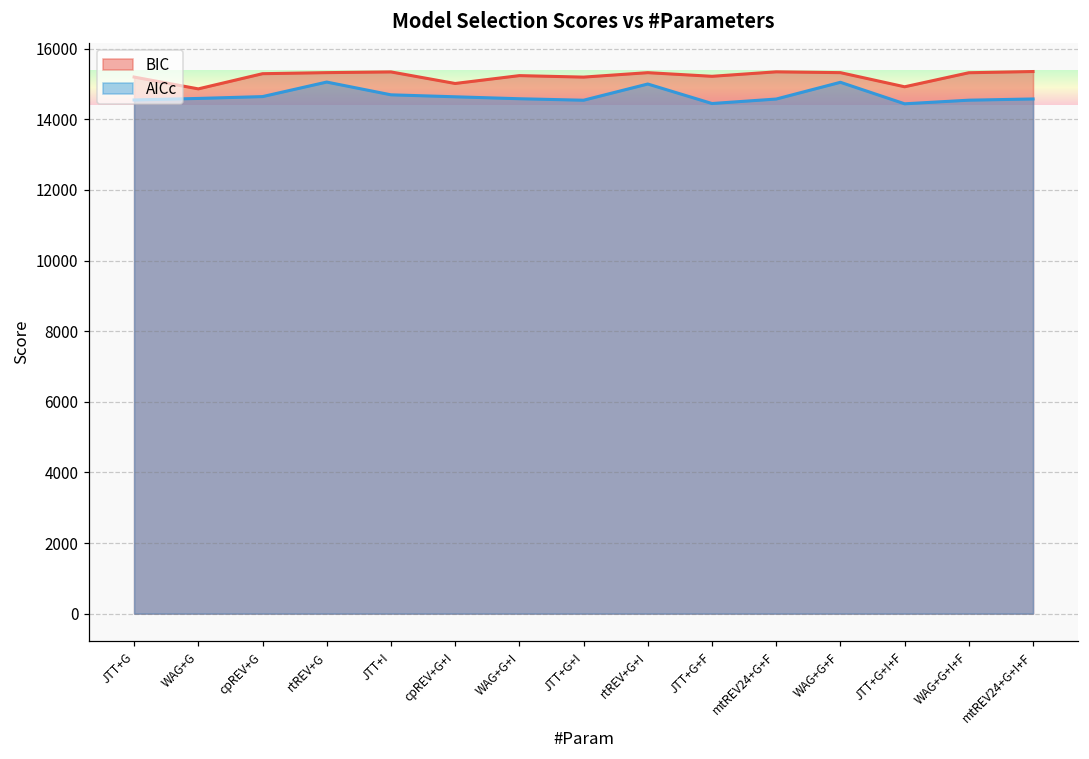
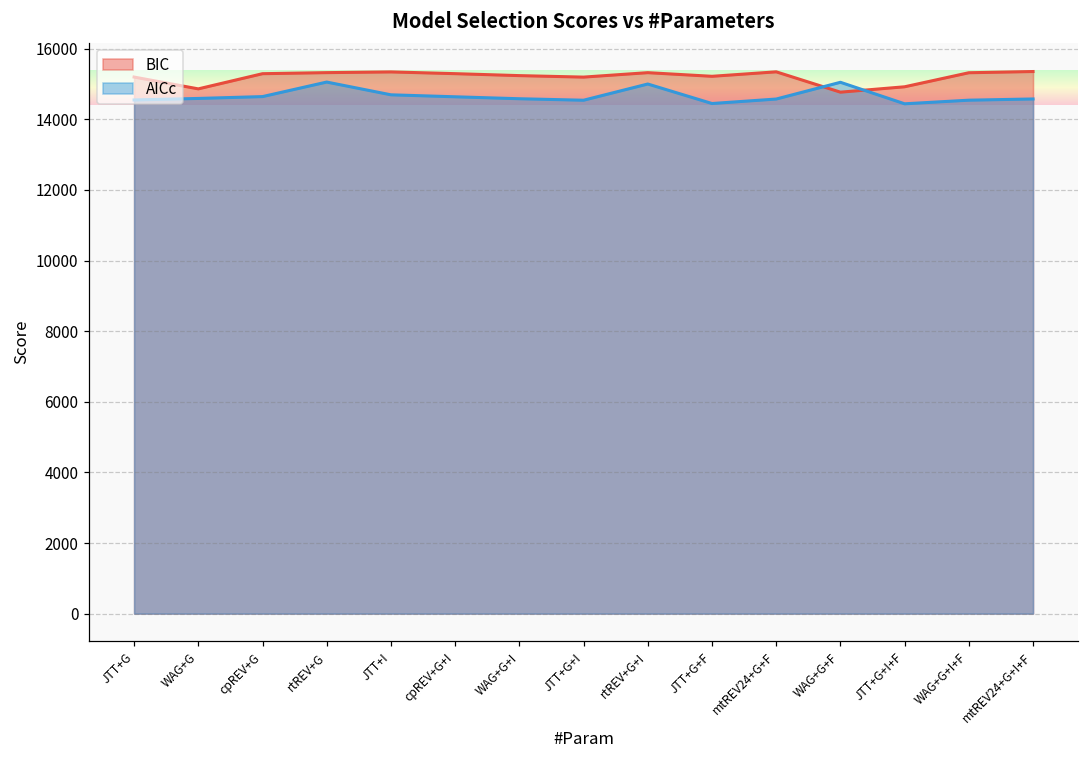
BIC, cpREV+G+I: 15000 -> 15300
BIC, WAG+G+F: 15300 -> 14800
